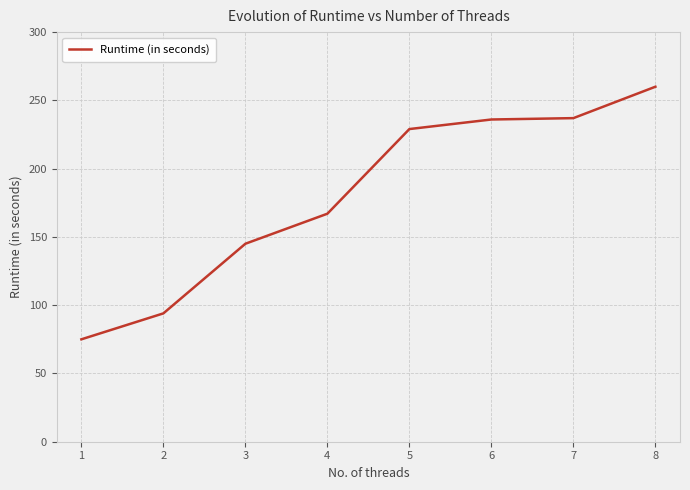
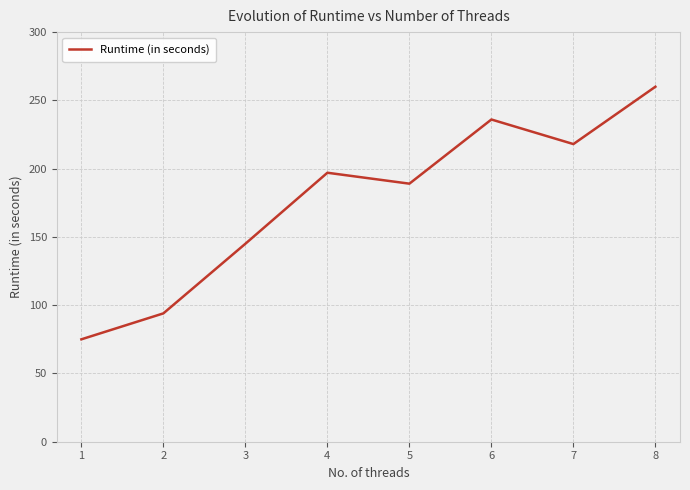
4: 167 -> 197
5: 229 -> 189
7: 237 -> 218
